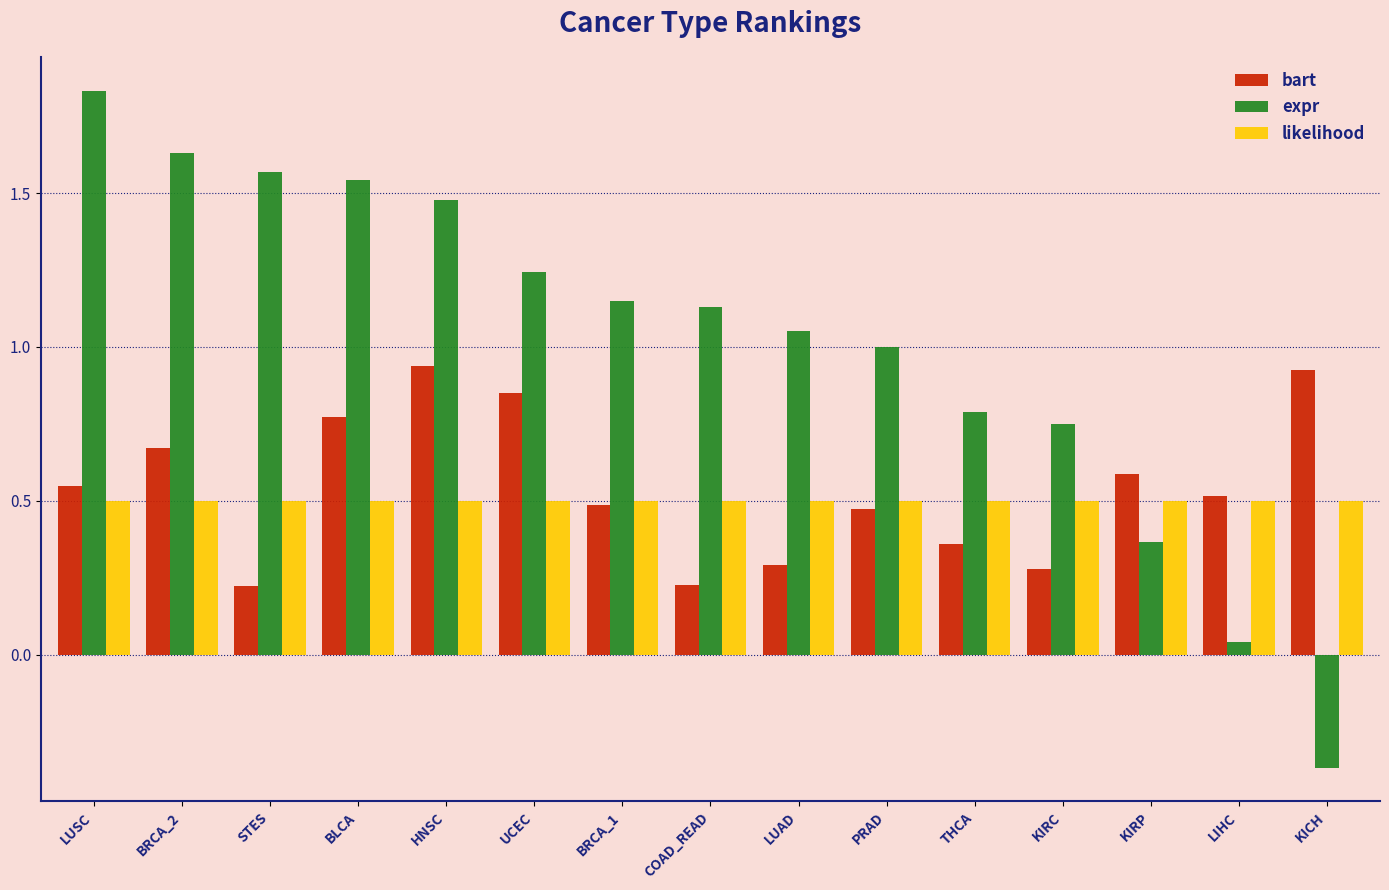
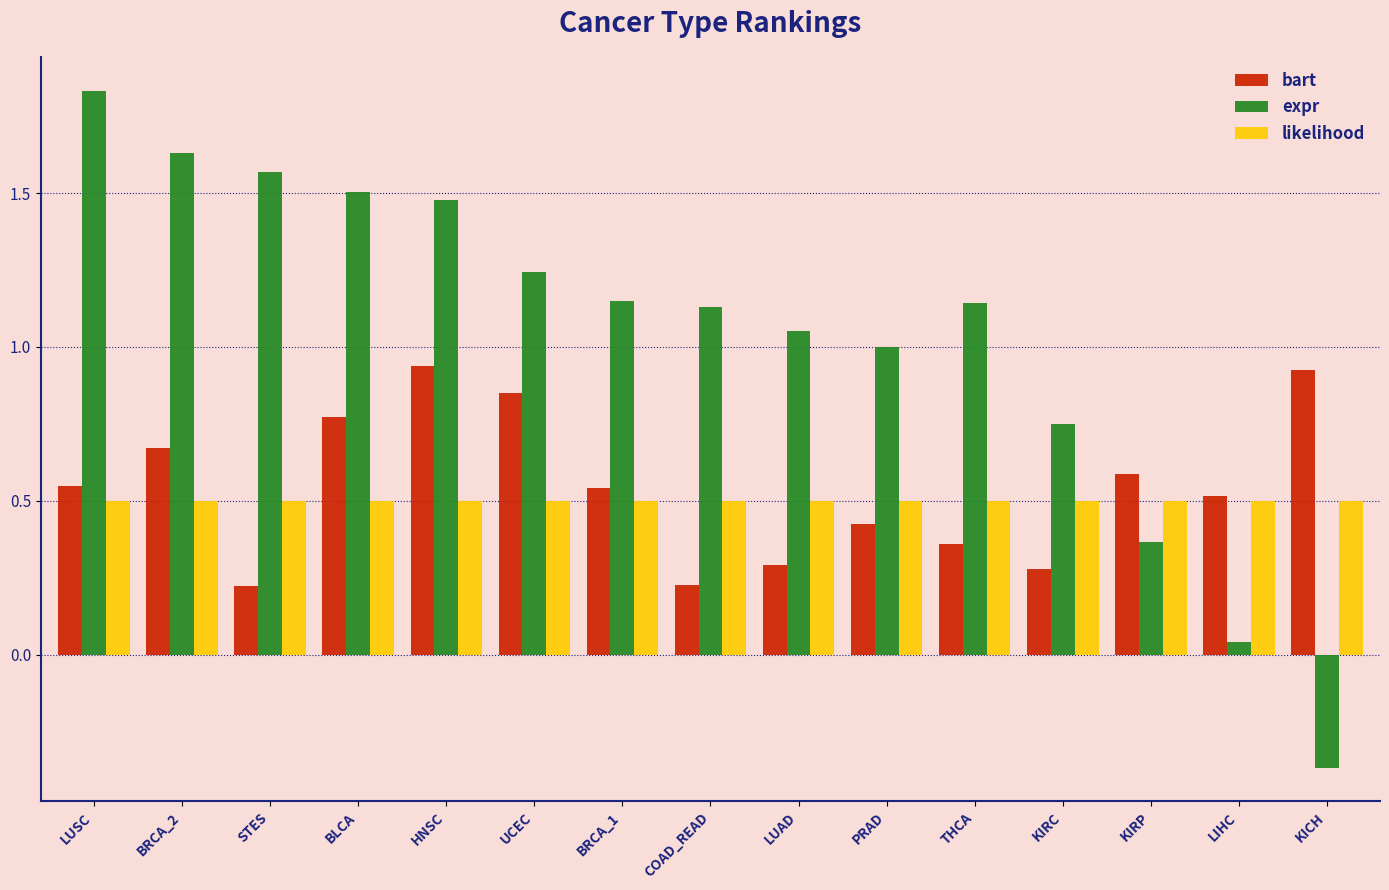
expr, BLCA: 1.54 -> 1.50
bart, BRCA_1: 0.49 -> 0.54
bart, PRAD: 0.47 -> 0.43
expr, THCA: 0.79 -> 1.14
